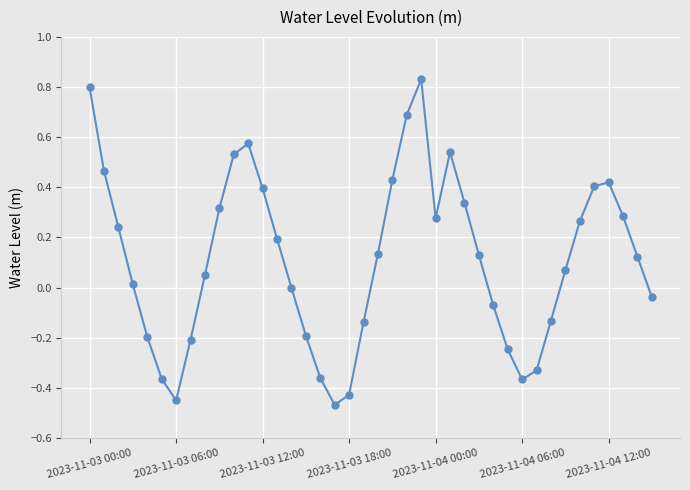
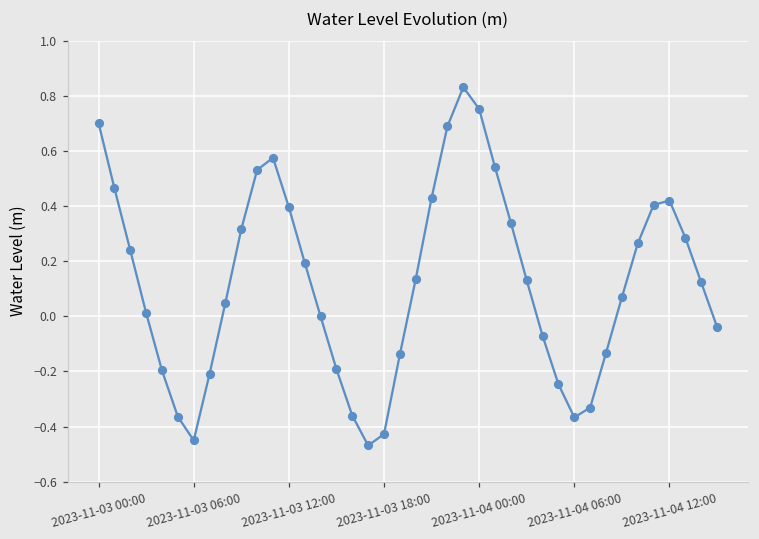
2023-11-03 00:00: 0.80 -> 0.70
2023-11-04 00:00: 0.28 -> 0.75
